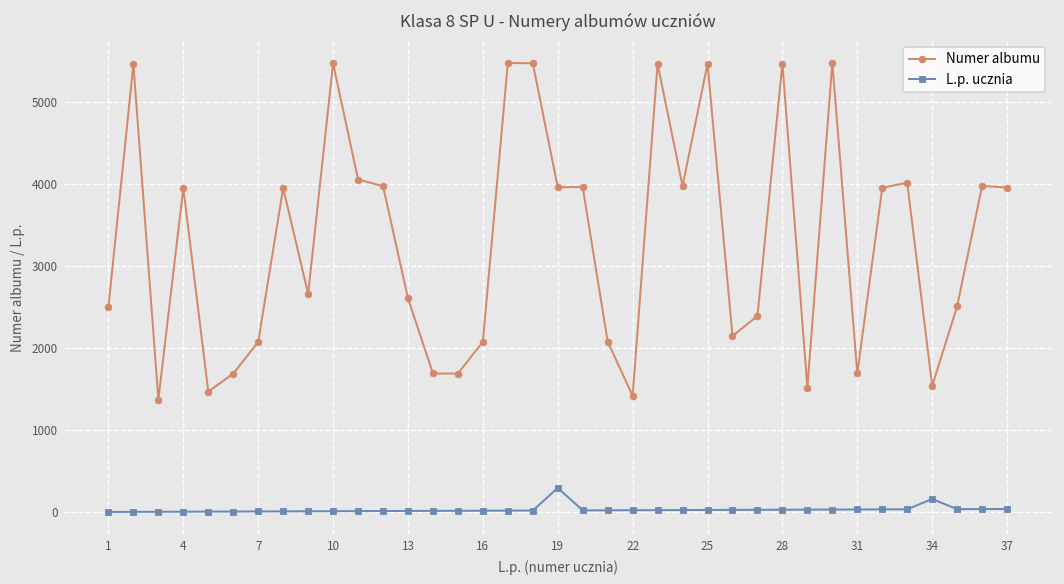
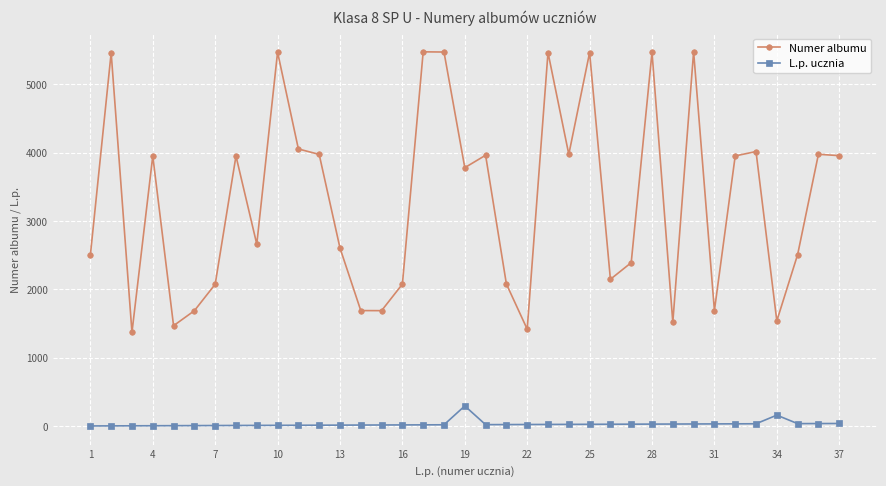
Numer albumu, 19: 4000 -> 3800
